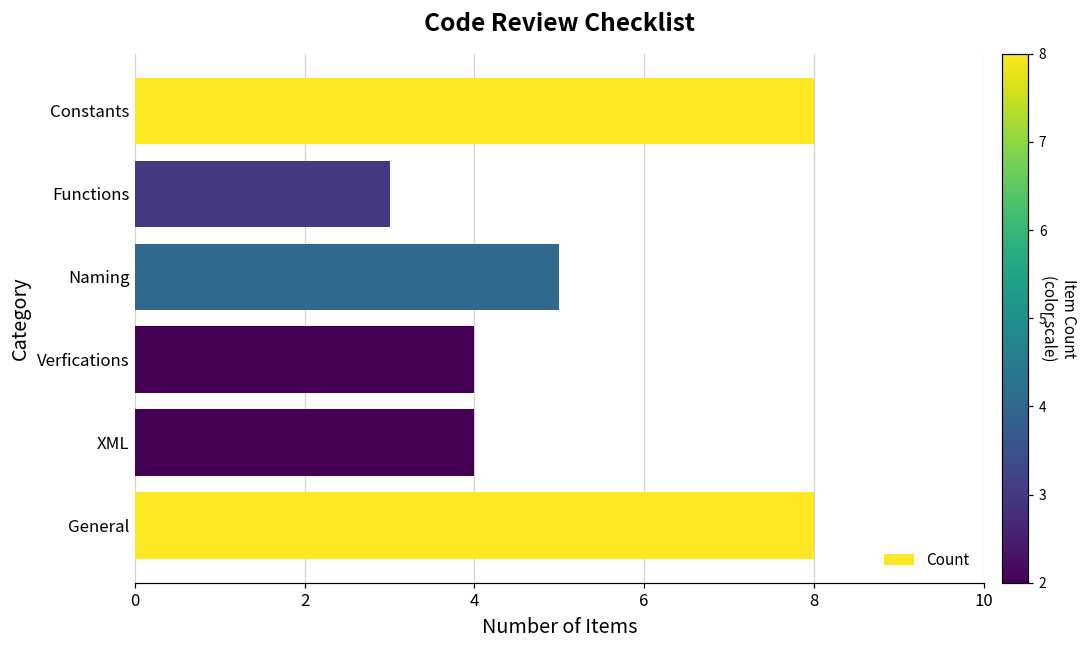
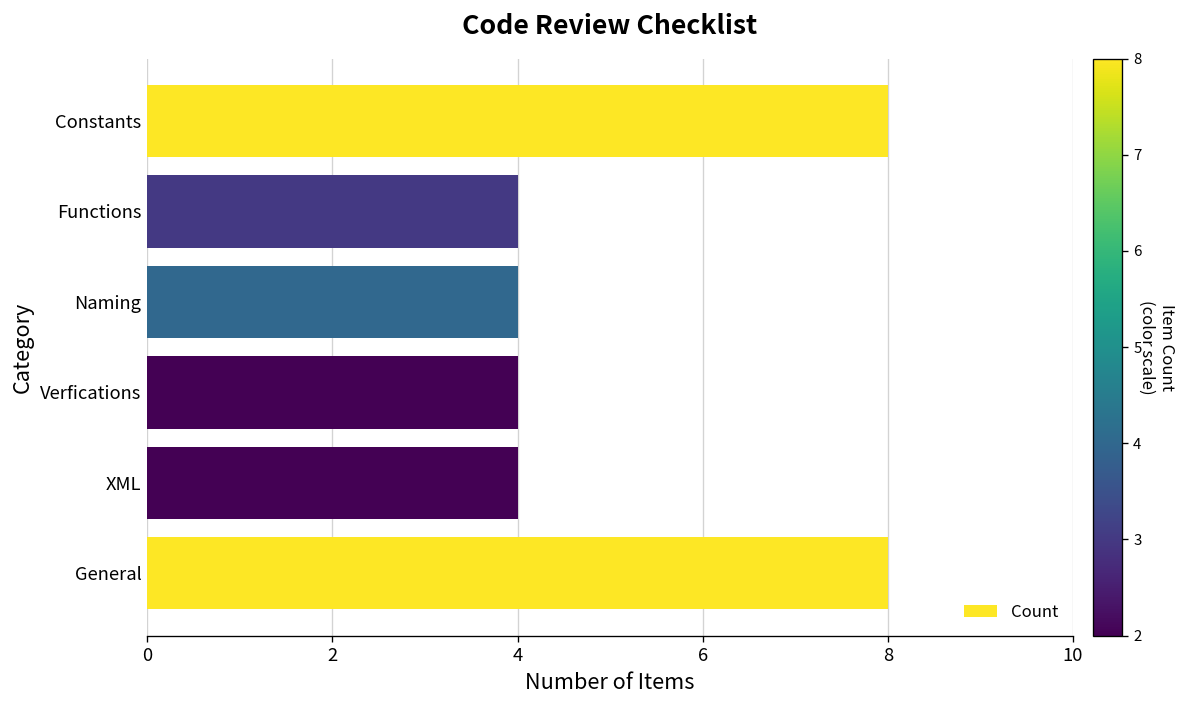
Functions: 3 -> 4
Naming: 5 -> 4
